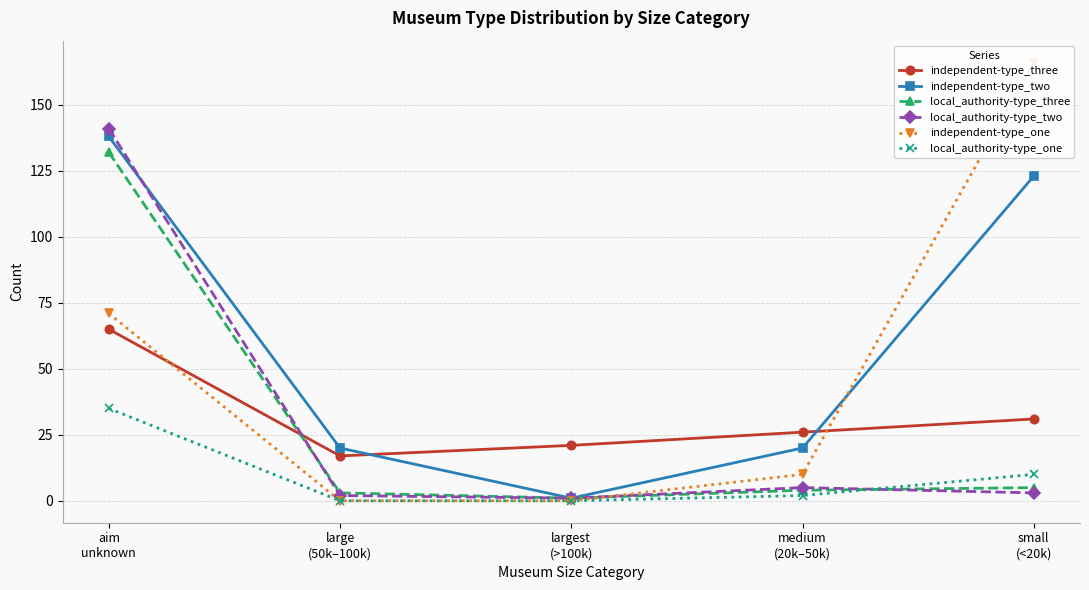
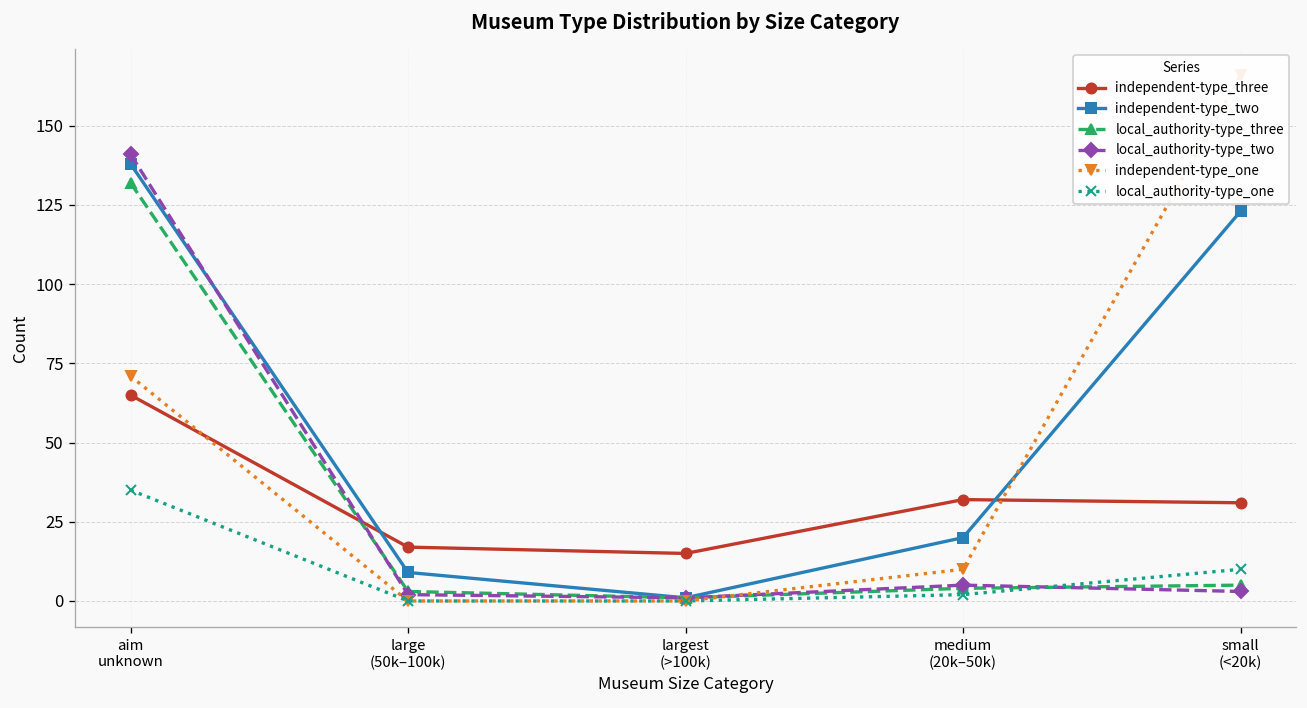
independent-type_two, large (50k–100k): 20 -> 9
independent-type_three, largest (>100k): 21 -> 15
independent-type_three, medium (20k–50k): 26 -> 32
